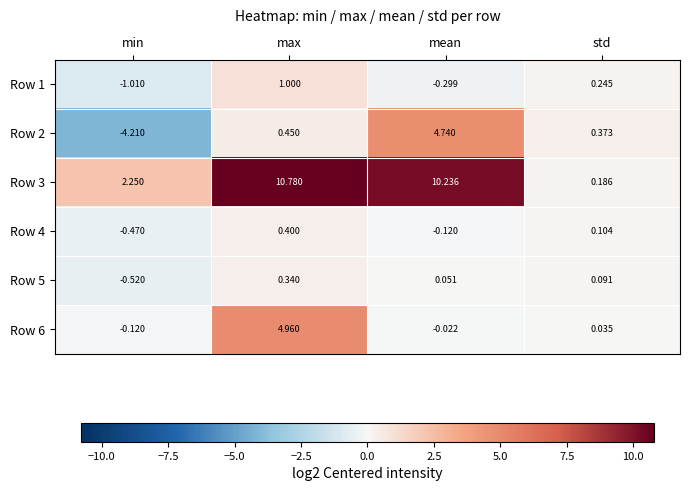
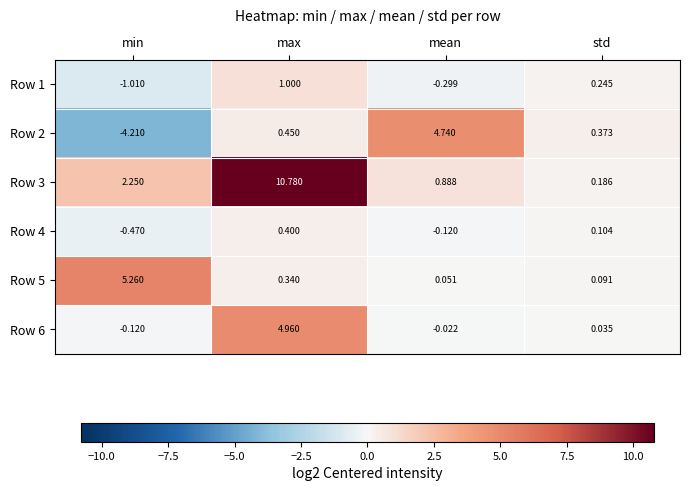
Row 3, mean: 10.236 -> 0.888
Row 5, min: -0.520 -> 5.260
